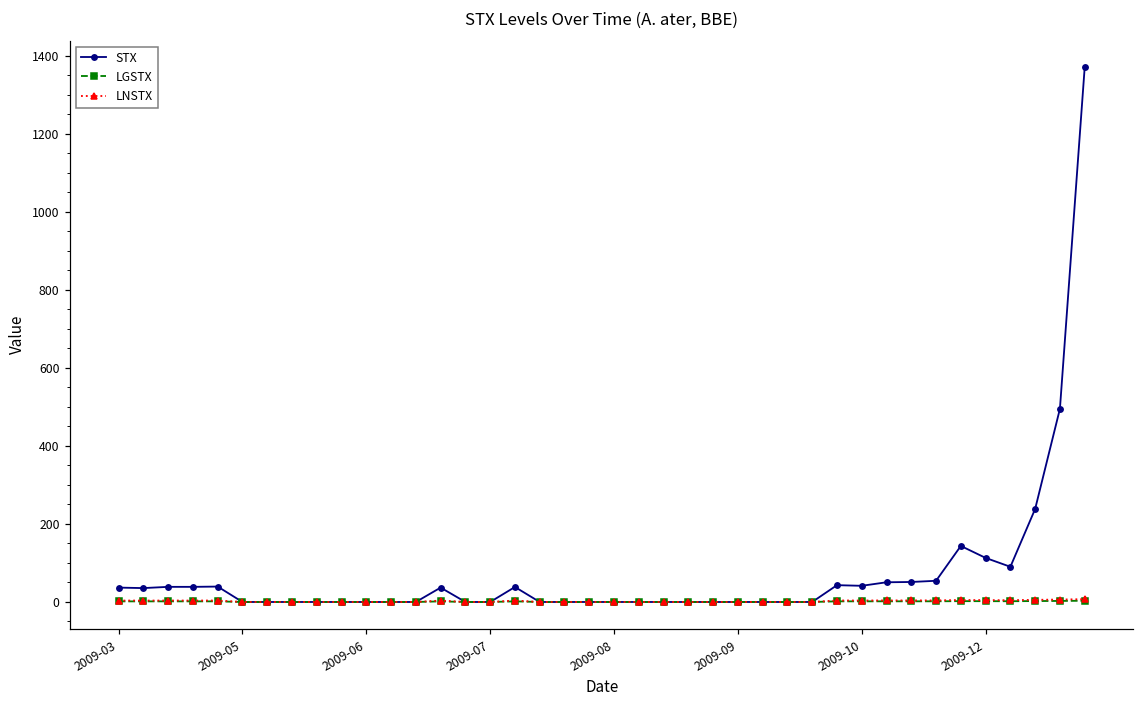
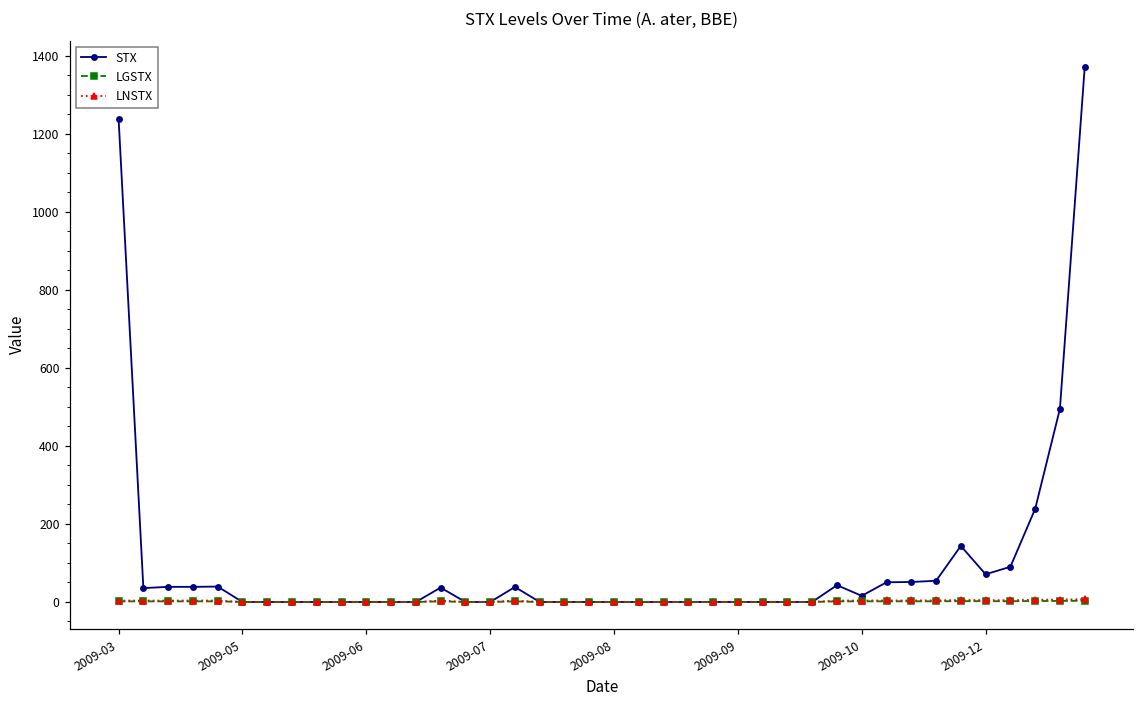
STX, 2009-03: 40 -> 1240
STX, 2009-10: 40 -> 20
STX, 2009-12: 110 -> 70
